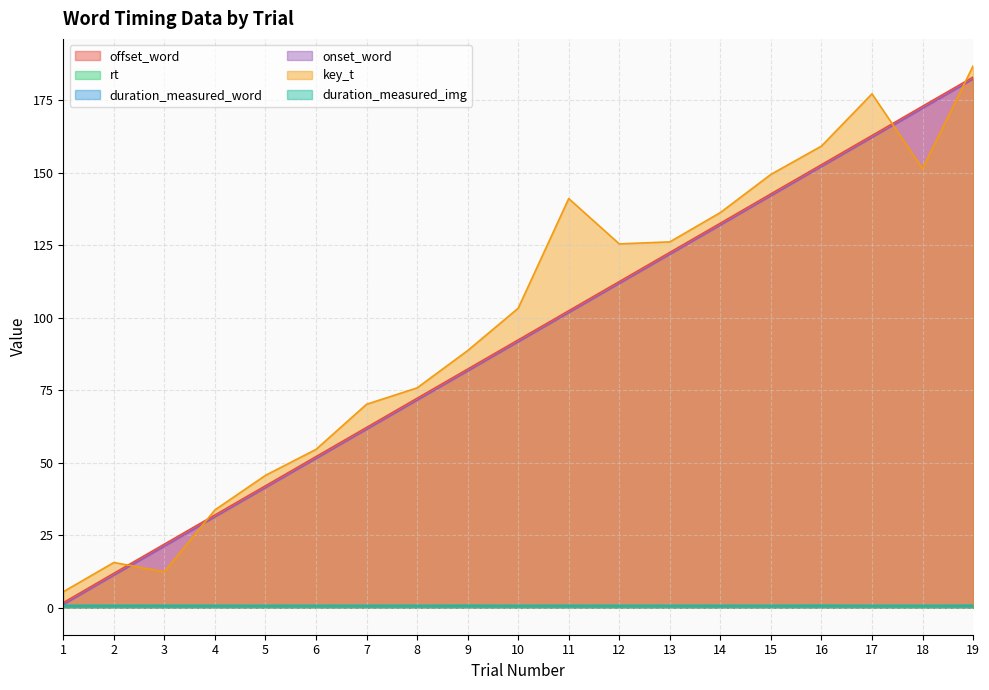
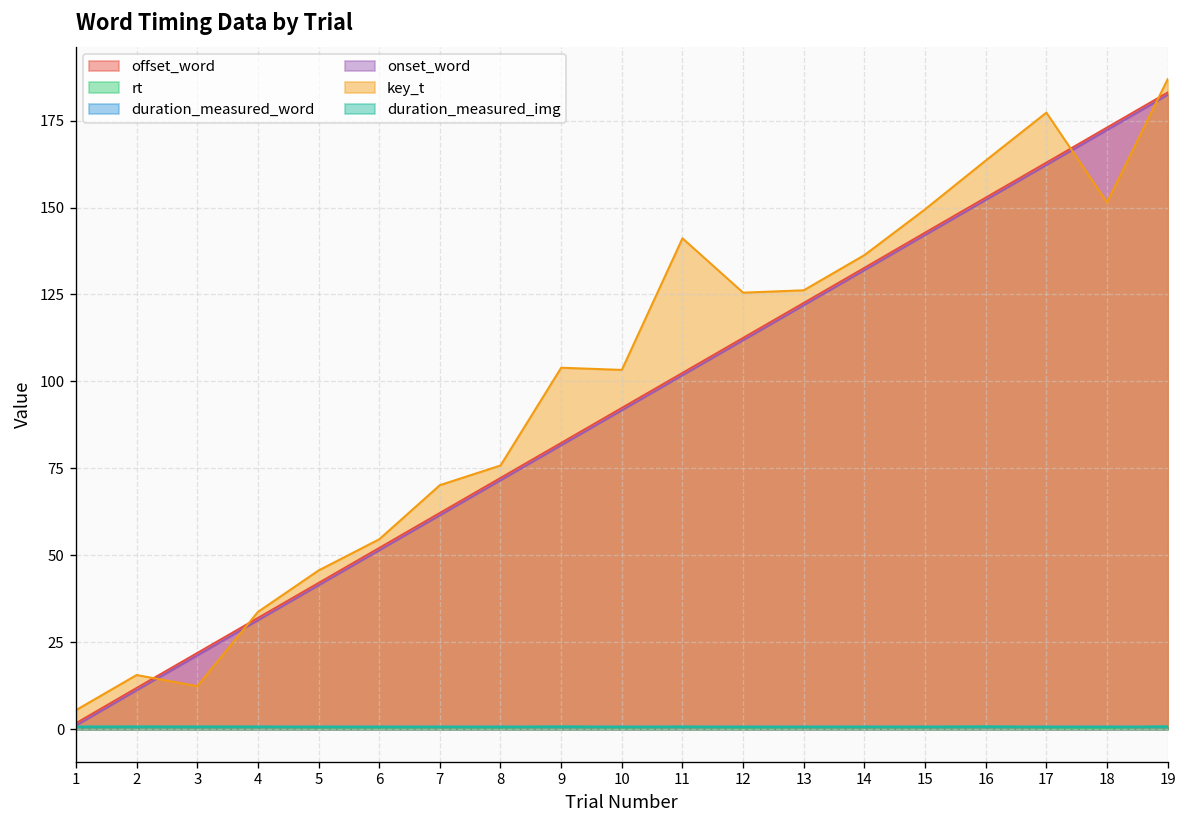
key_t, 9: 89 -> 104
key_t, 16: 159 -> 164
